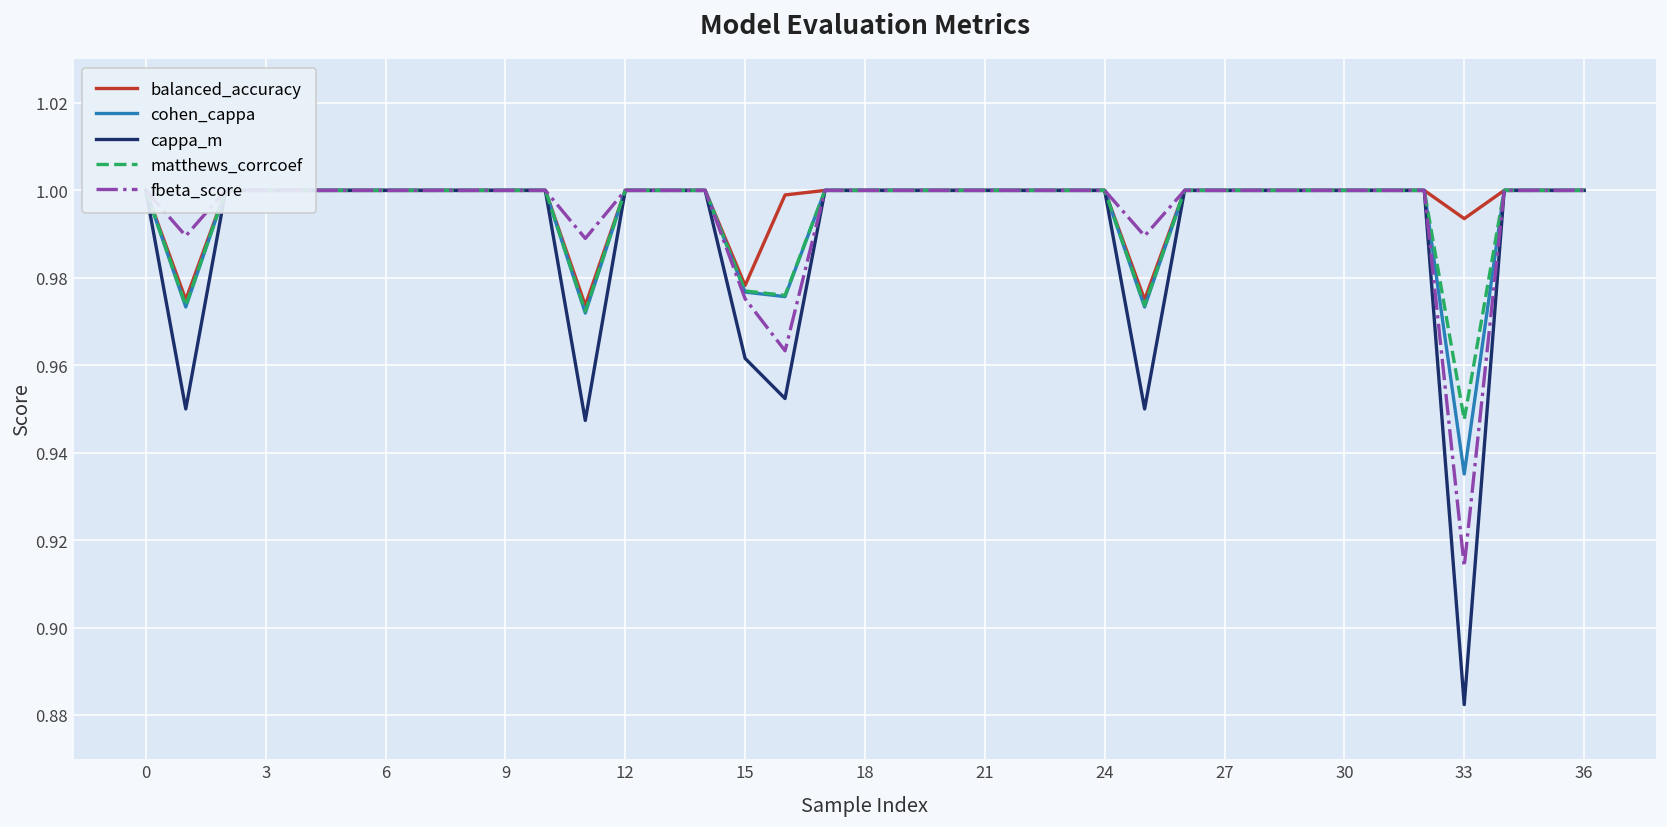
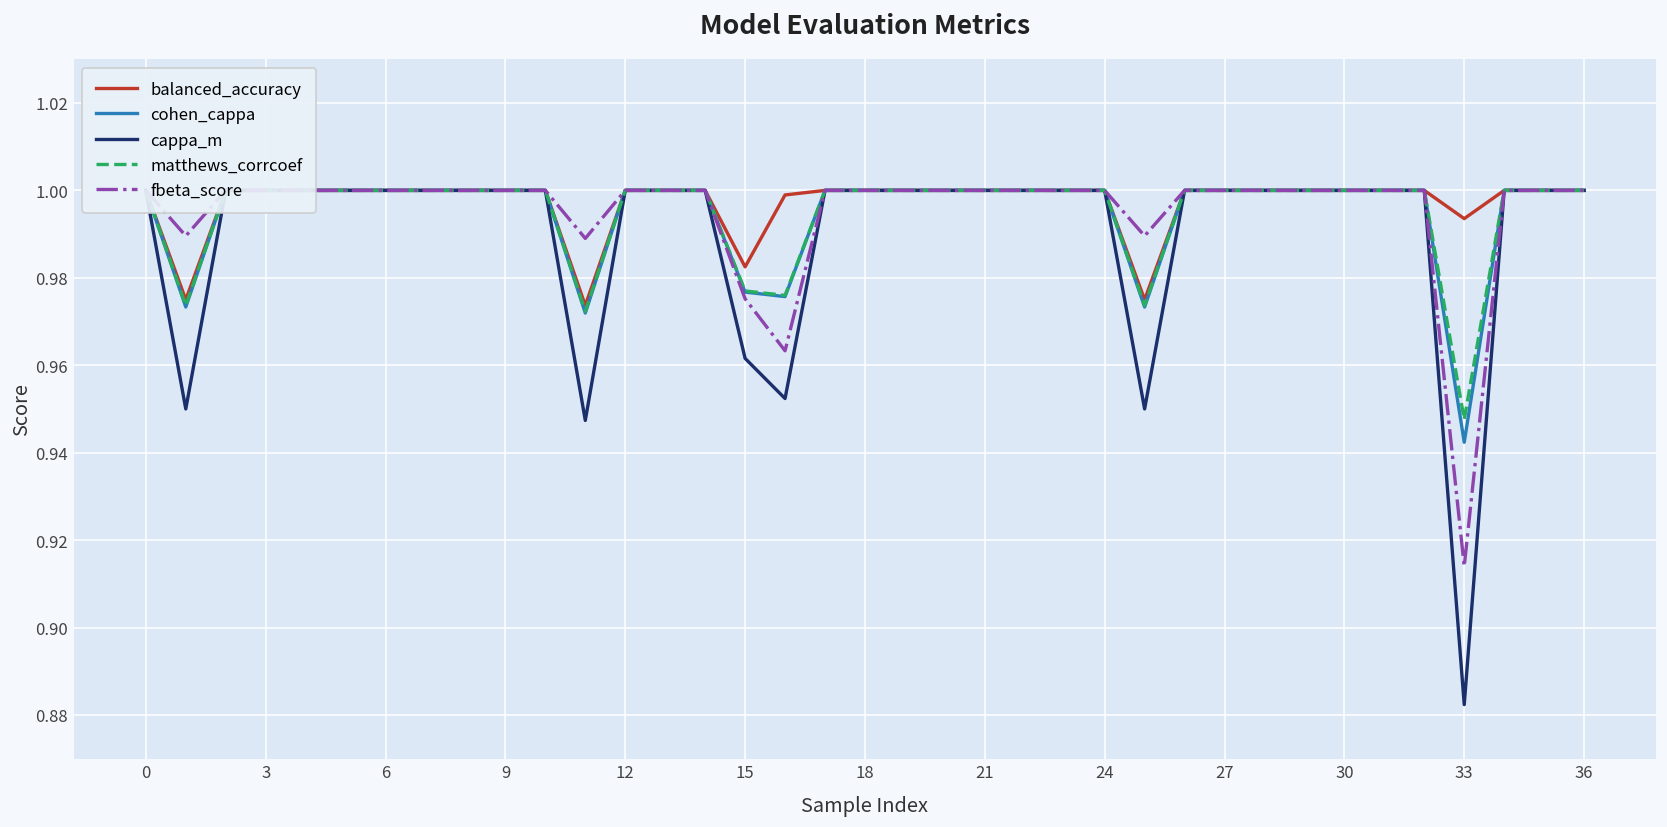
balanced_accuracy, 15: 0.978 -> 0.983
cohen_cappa, 33: 0.935 -> 0.942
